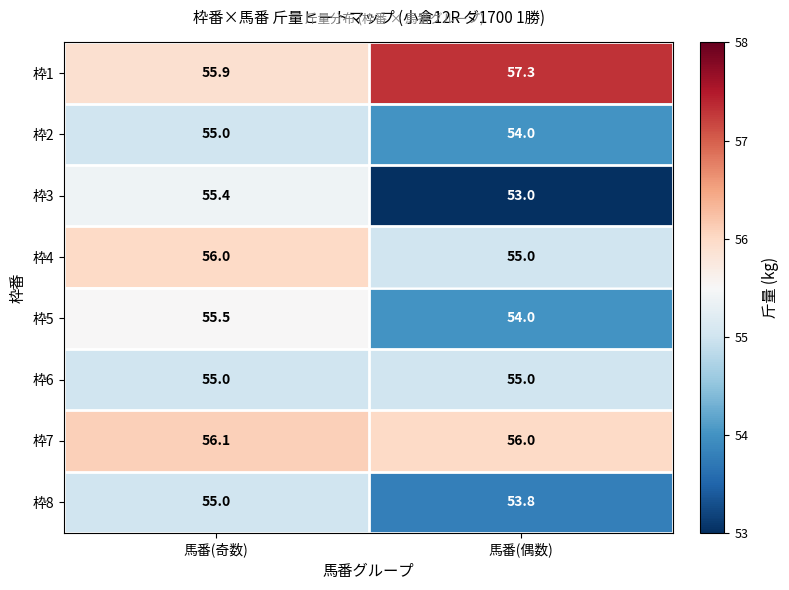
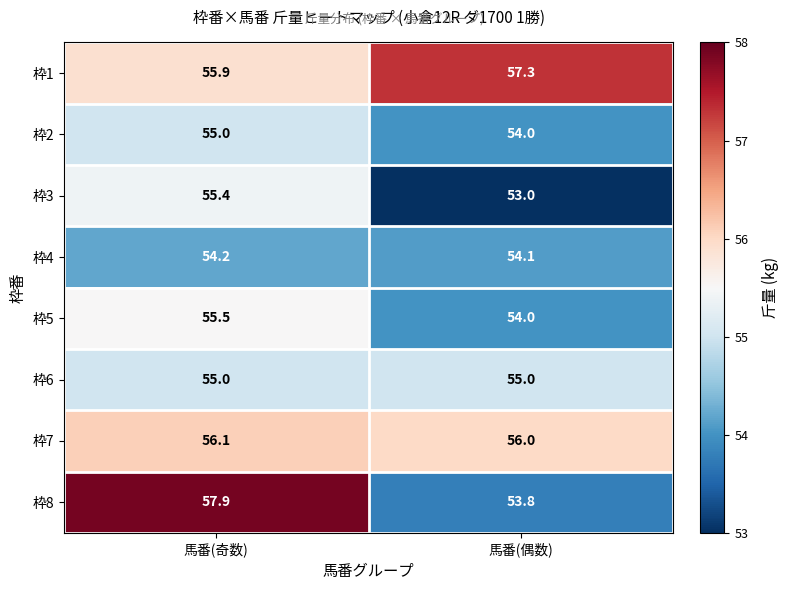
枠4, 馬番(奇数): 56.0 -> 54.2
枠4, 馬番(偶数): 55.0 -> 54.1
枠8, 馬番(奇数): 55.0 -> 57.9
